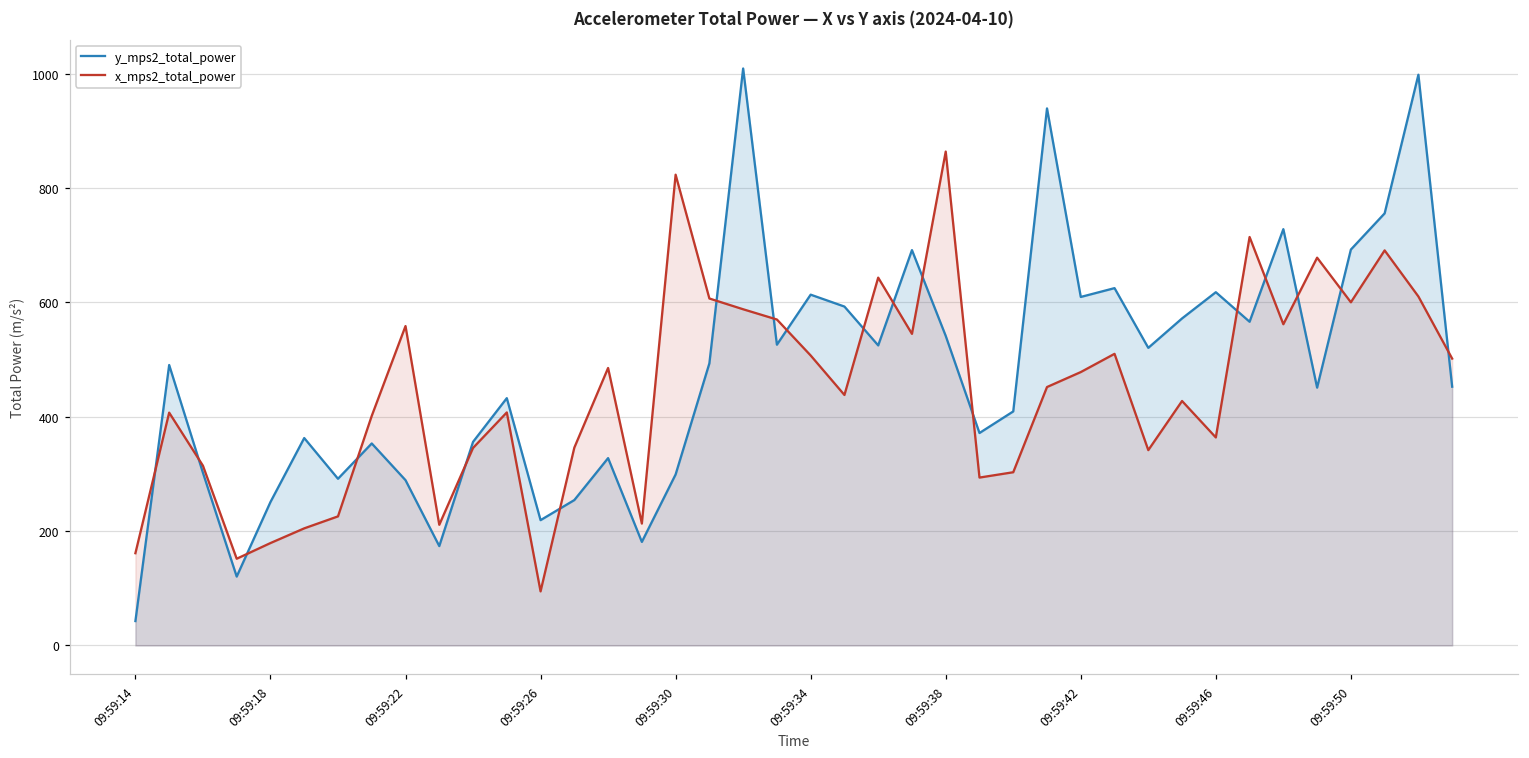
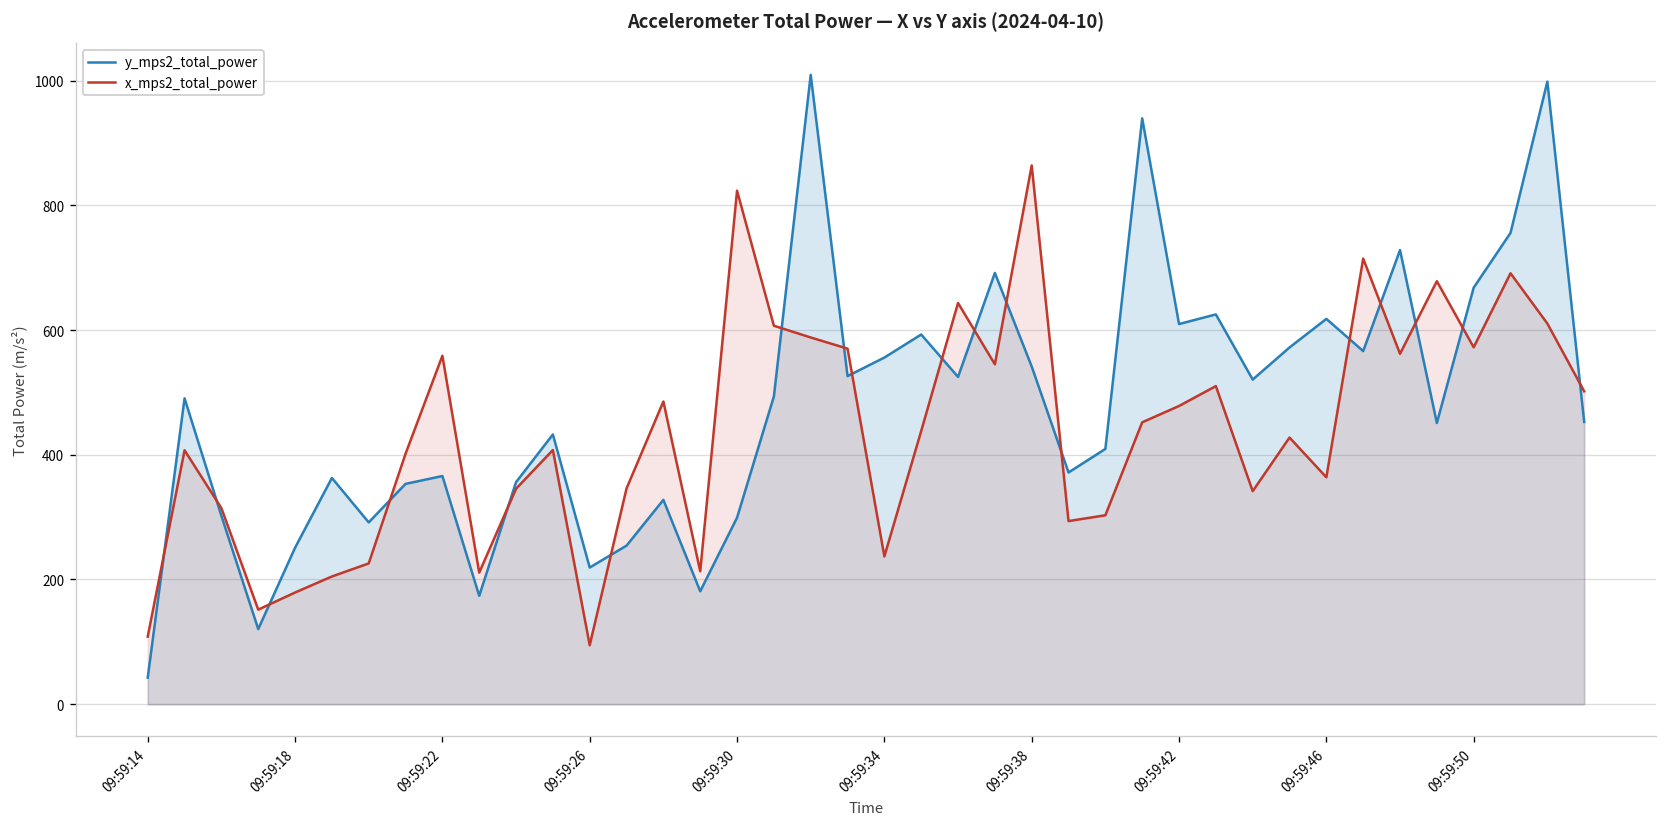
x_mps2_total_power, 09:59:14: 160 -> 110
y_mps2_total_power, 09:59:22: 290 -> 370
y_mps2_total_power, 09:59:34: 610 -> 560
x_mps2_total_power, 09:59:34: 510 -> 240
y_mps2_total_power, 09:59:50: 690 -> 670
x_mps2_total_power, 09:59:50: 600 -> 570
